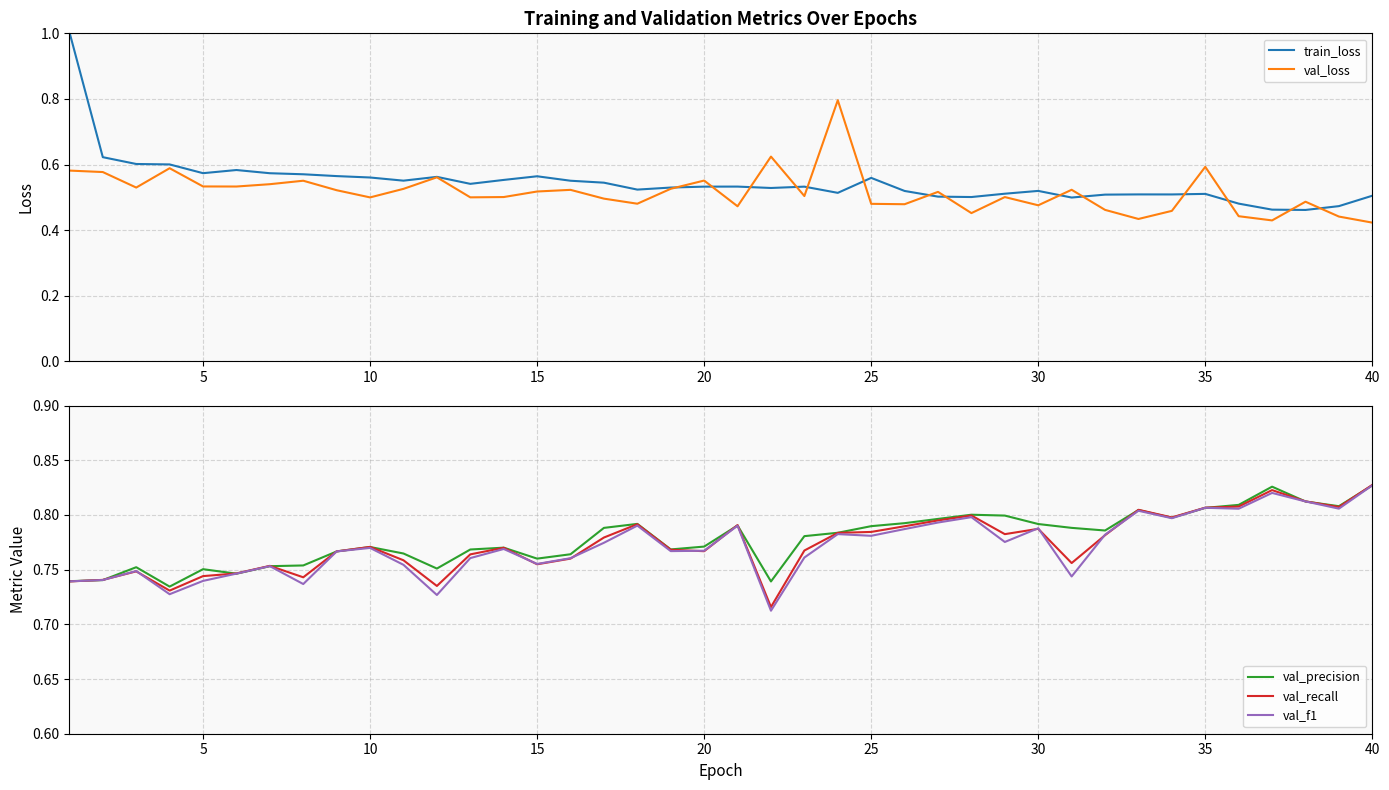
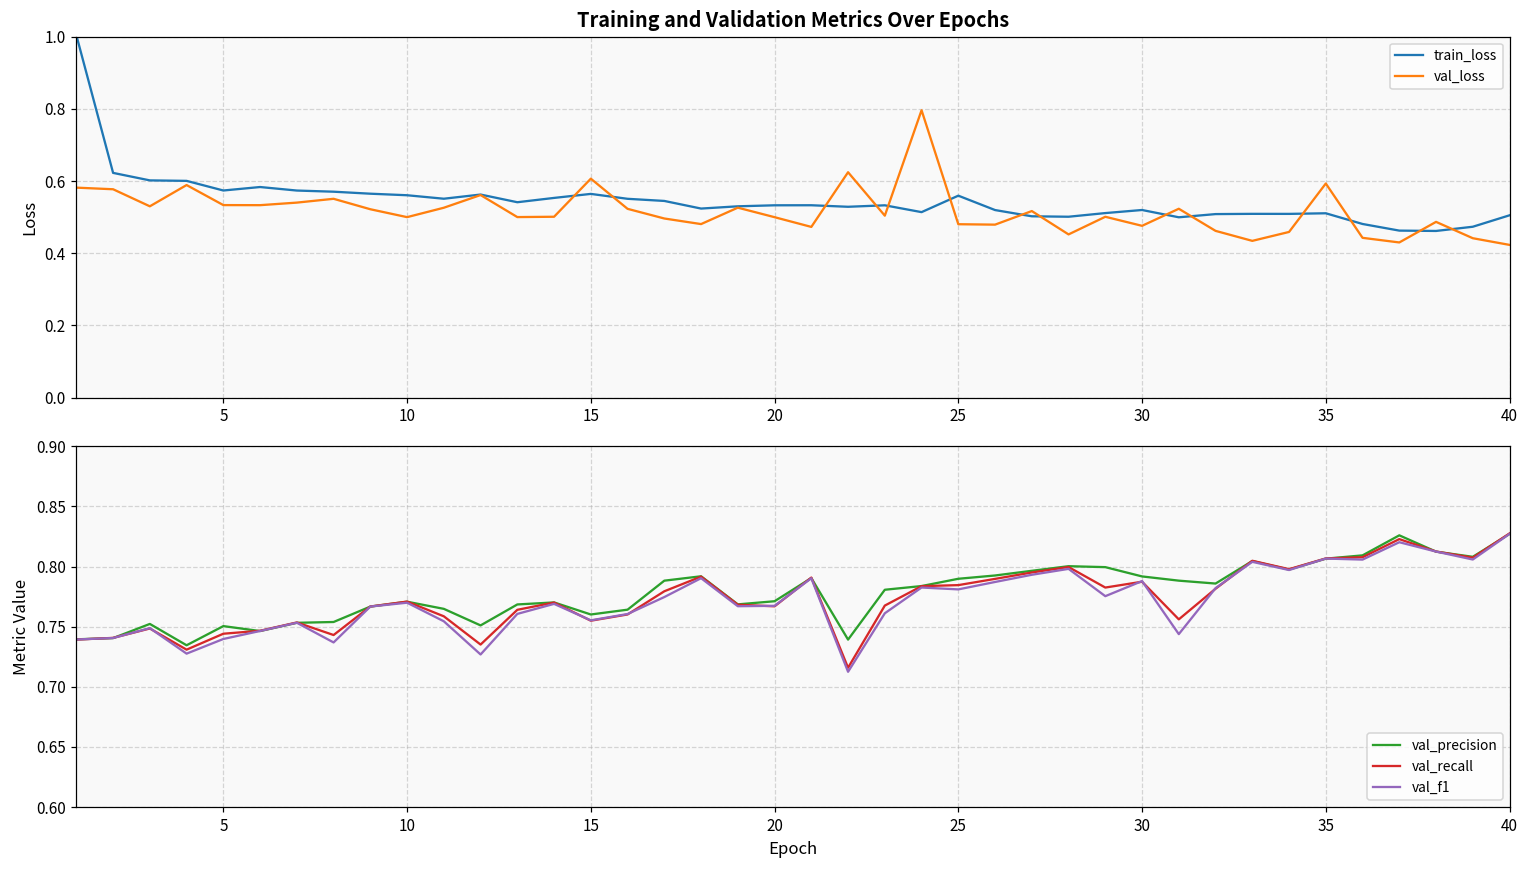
Training and Validation Metrics Over Epochs, val_loss, 15: 0.52 -> 0.61
Training and Validation Metrics Over Epochs, val_loss, 20: 0.55 -> 0.50
